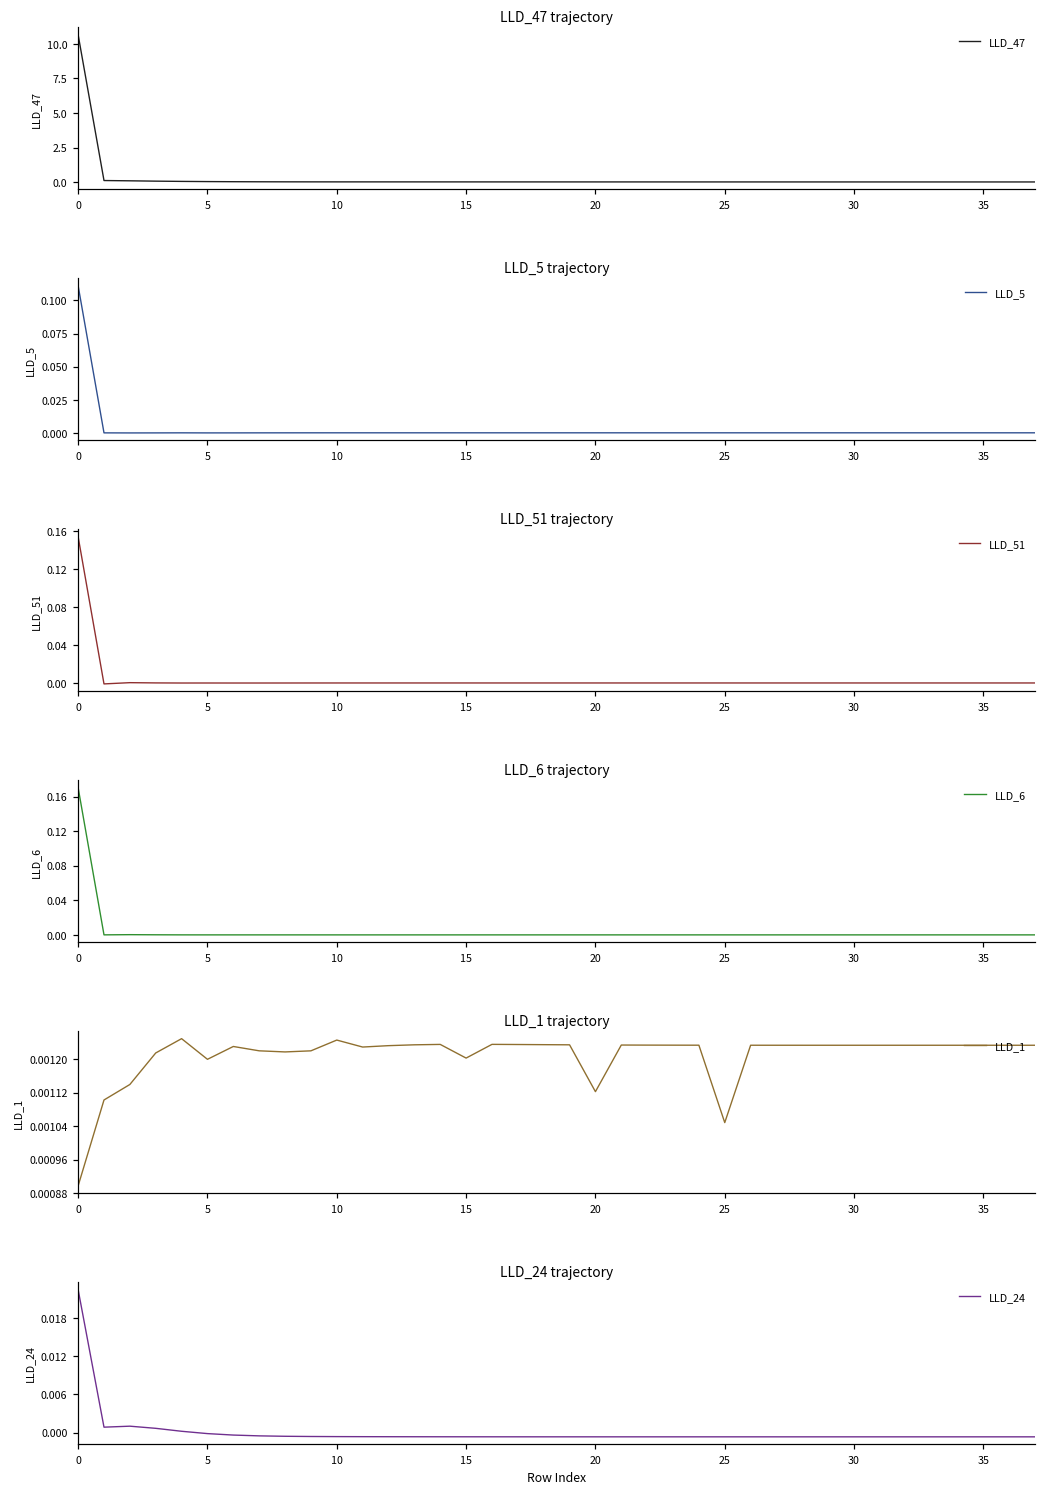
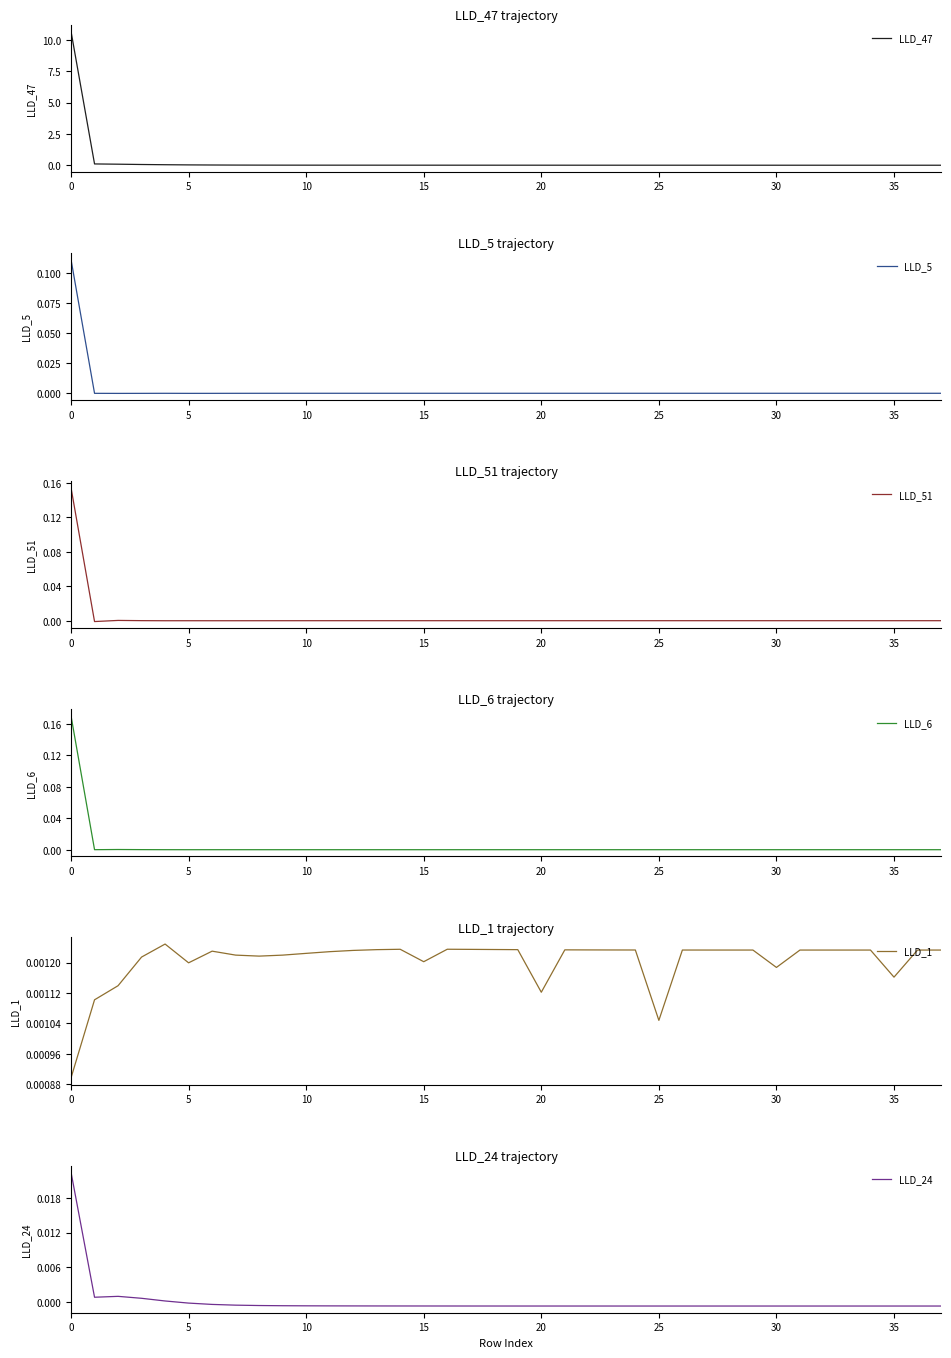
LLD_1 trajectory, 10: 0.00125 -> 0.00122
LLD_1 trajectory, 30: 0.00123 -> 0.00119
LLD_1 trajectory, 35: 0.00123 -> 0.00116
